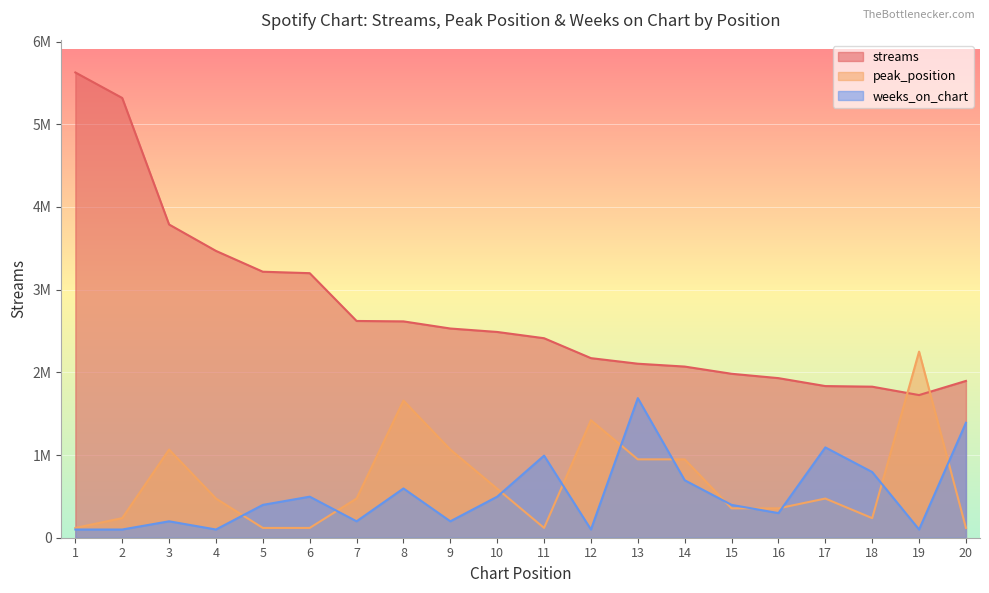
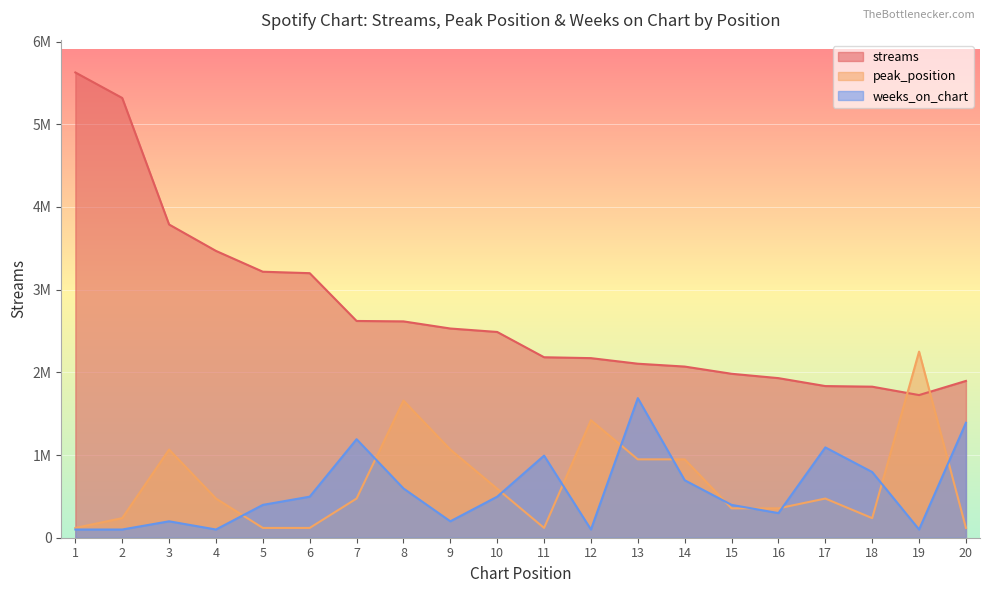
weeks_on_chart, 7: 200000 -> 1200000
streams, 11: 2400000 -> 2200000
